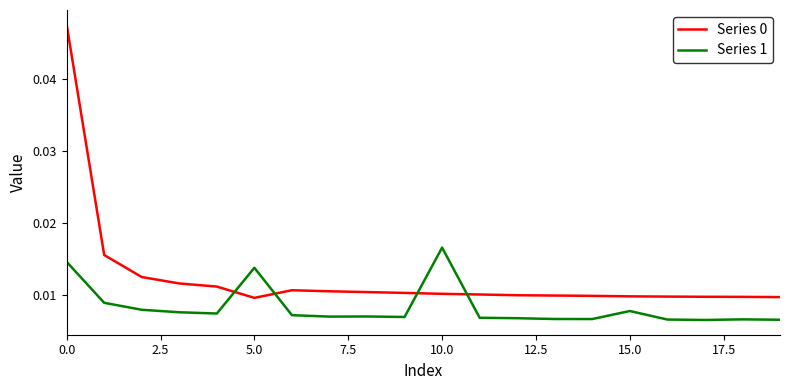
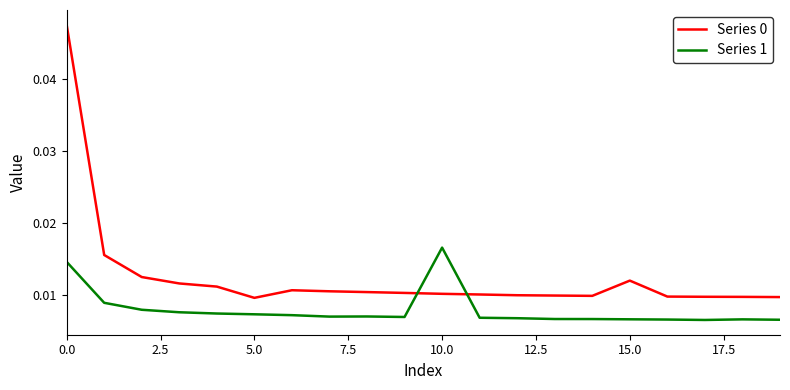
Series 1, 5.0: 0.014 -> 0.007
Series 0, 15.0: 0.010 -> 0.012
Series 1, 15.0: 0.008 -> 0.007
